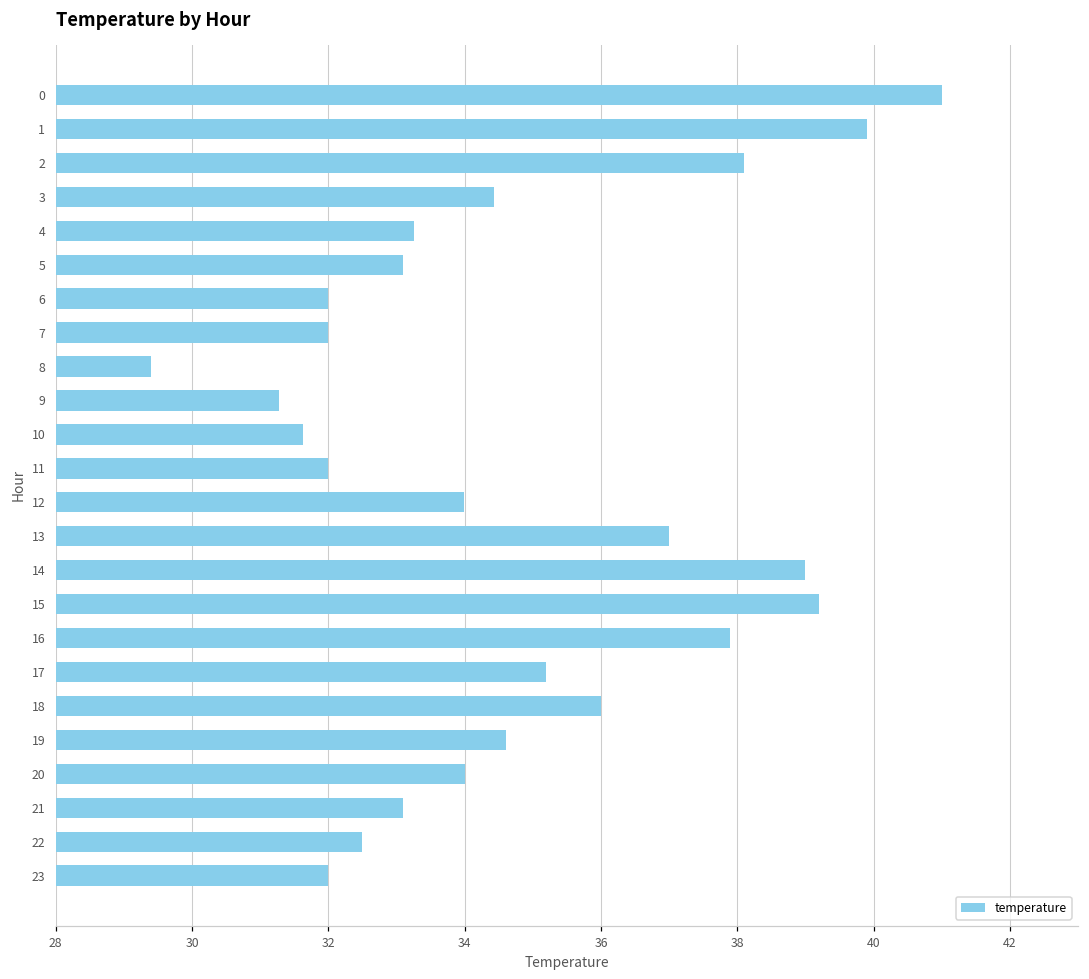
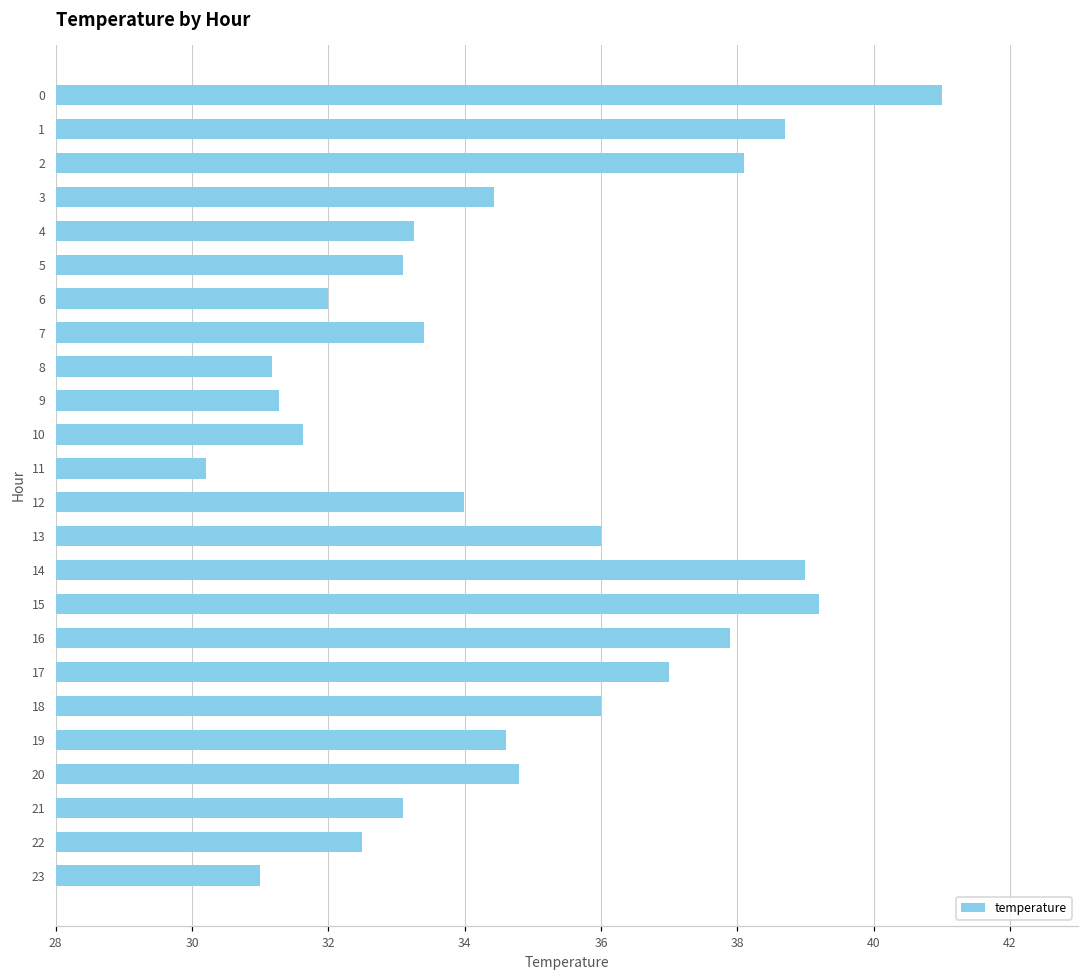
1: 39.9 -> 38.7
7: 32.0 -> 33.4
8: 29.4 -> 31.2
11: 32.0 -> 30.2
13: 37 -> 36
17: 35.2 -> 37.0
20: 34.0 -> 34.8
23: 32 -> 31
